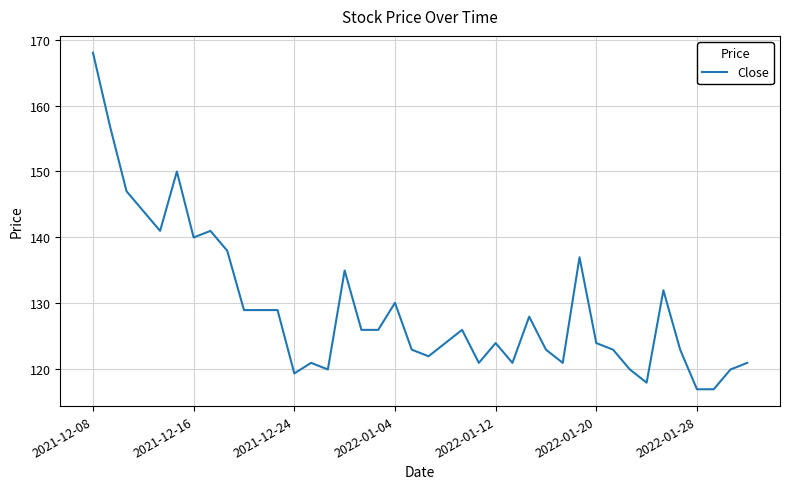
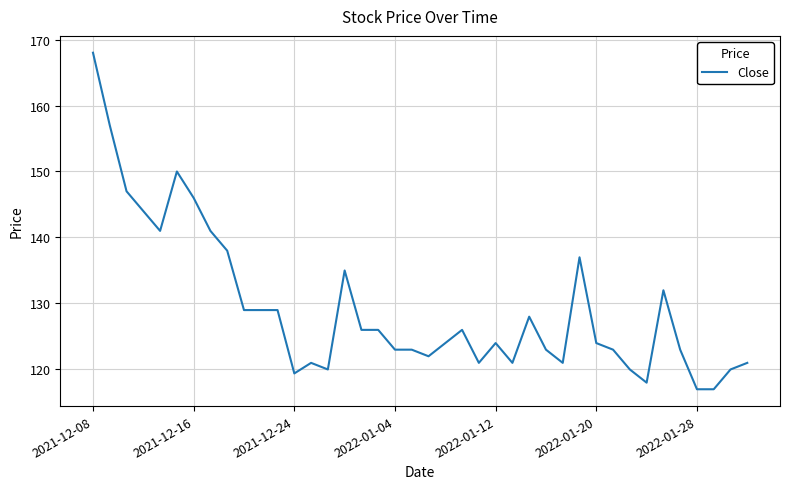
2021-12-16: 140 -> 146
2022-01-04: 130 -> 123
